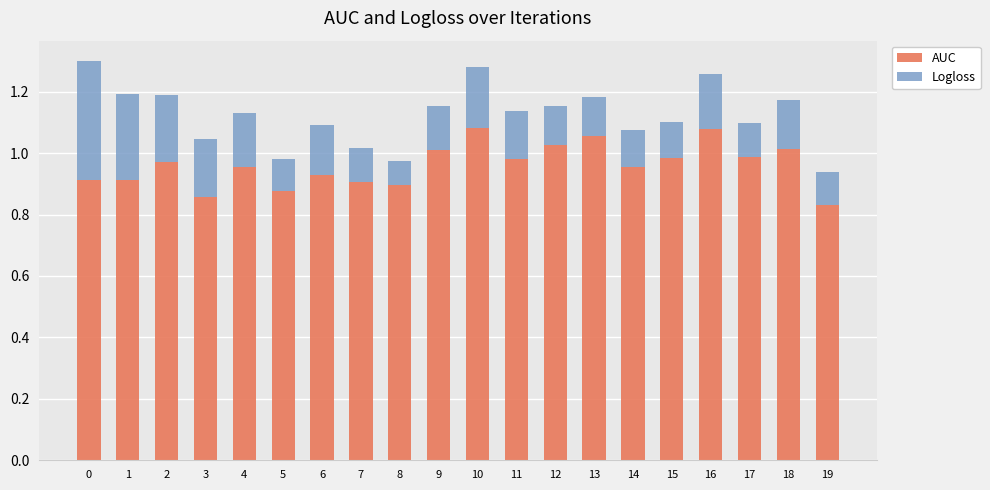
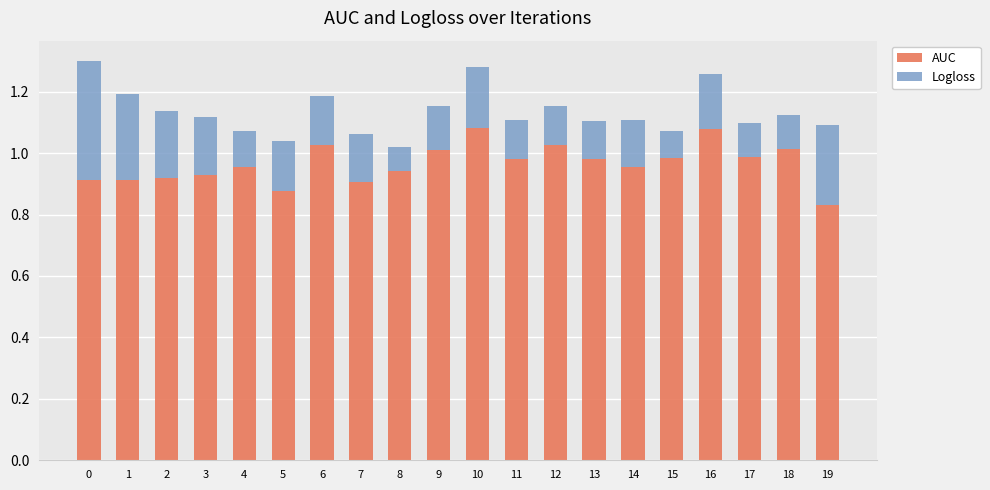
AUC, 2: 0.97 -> 0.92
AUC, 3: 0.86 -> 0.93
Logloss, 4: 0.17 -> 0.12
Logloss, 5: 0.10 -> 0.17
AUC, 6: 0.93 -> 1.02
Logloss, 7: 0.11 -> 0.16
AUC, 8: 0.90 -> 0.94
Logloss, 11: 0.16 -> 0.13
AUC, 13: 1.06 -> 0.98
Logloss, 14: 0.12 -> 0.15
Logloss, 15: 0.12 -> 0.09
Logloss, 18: 0.16 -> 0.11
Logloss, 19: 0.11 -> 0.26
